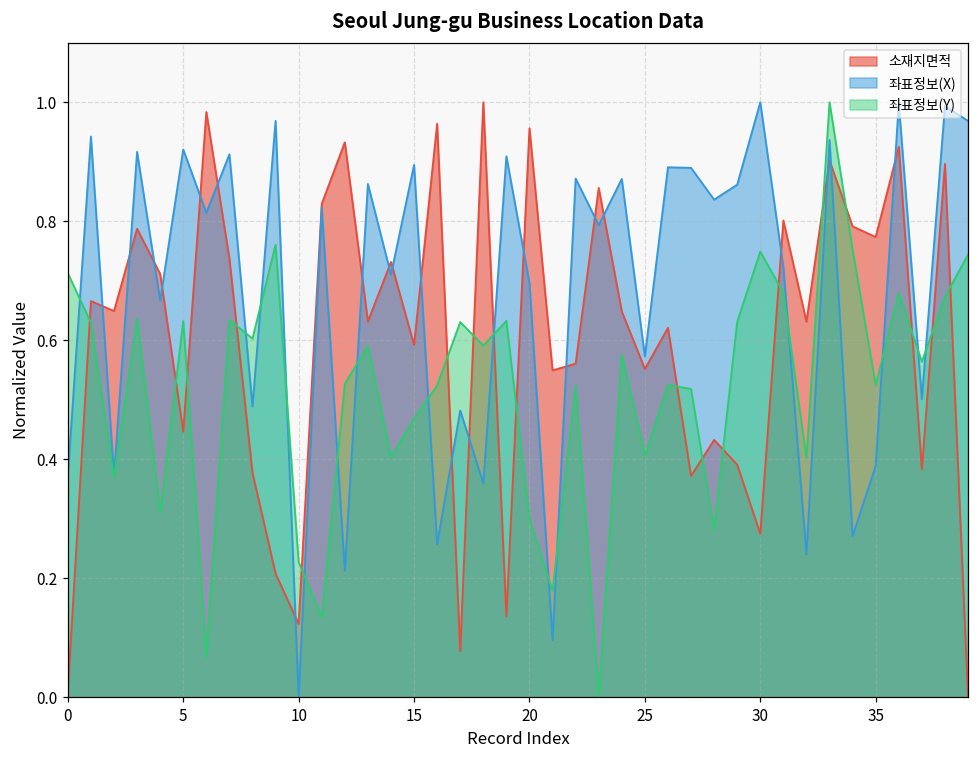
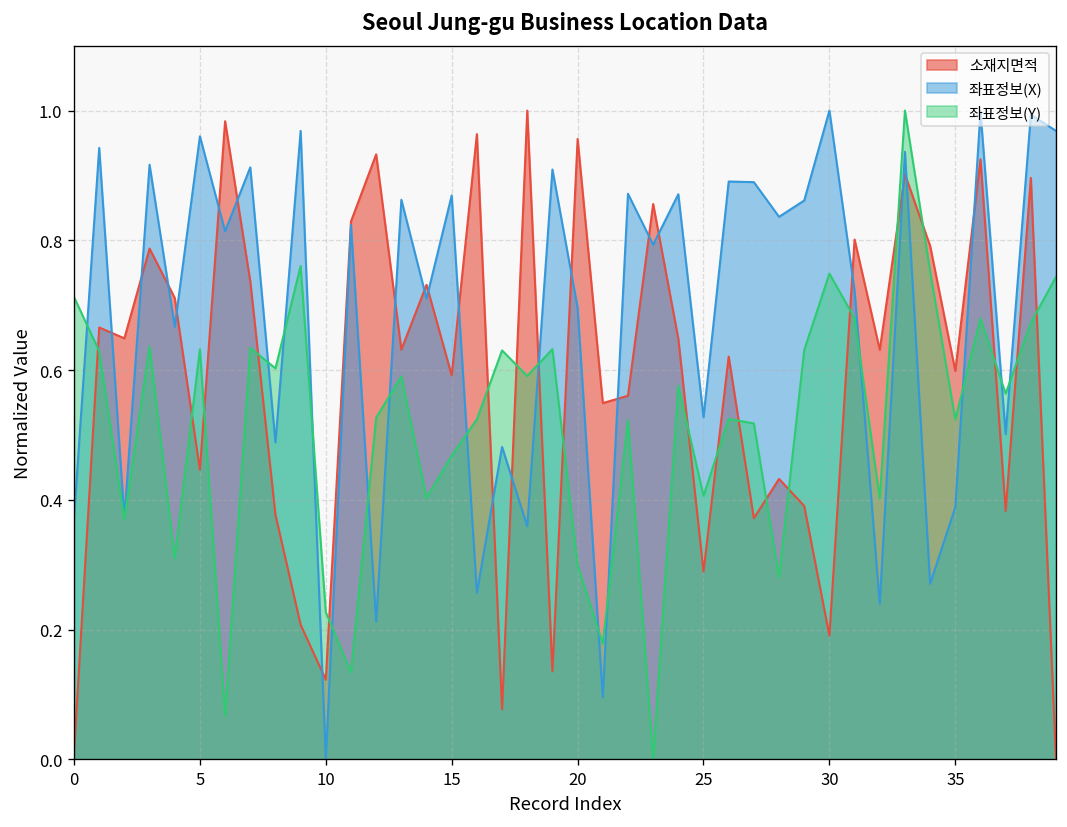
좌표정보(X), 5: 0.92 -> 0.96
좌표정보(X), 15: 0.89 -> 0.87
소재지면적, 25: 0.55 -> 0.29
좌표정보(X), 25: 0.57 -> 0.53
소재지면적, 30: 0.27 -> 0.19
소재지면적, 35: 0.77 -> 0.60
